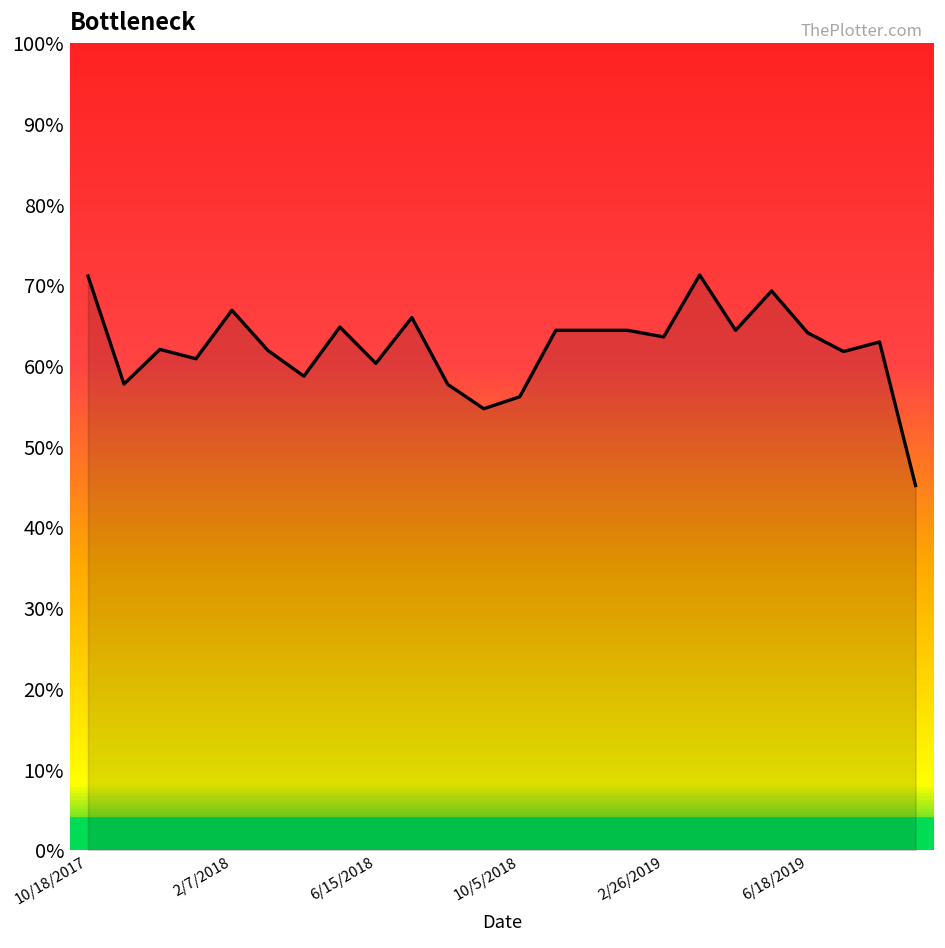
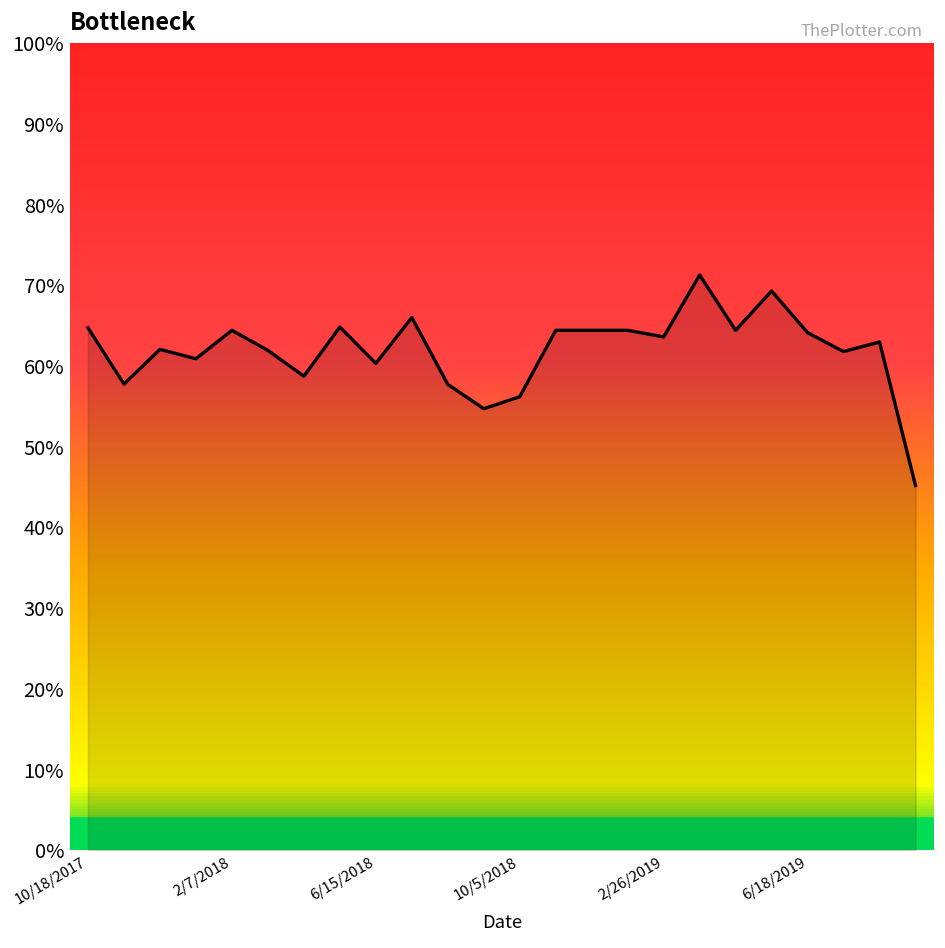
10/18/2017: 71% -> 65%
2/7/2018: 67% -> 64%
